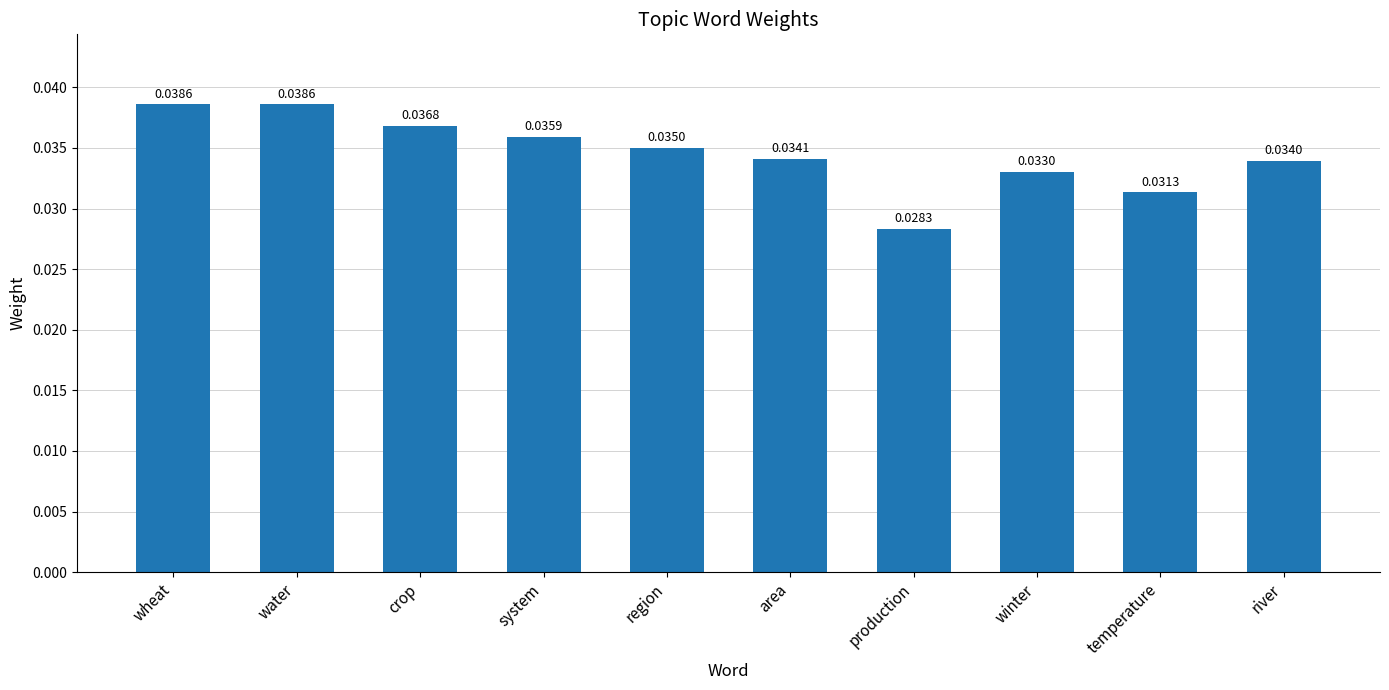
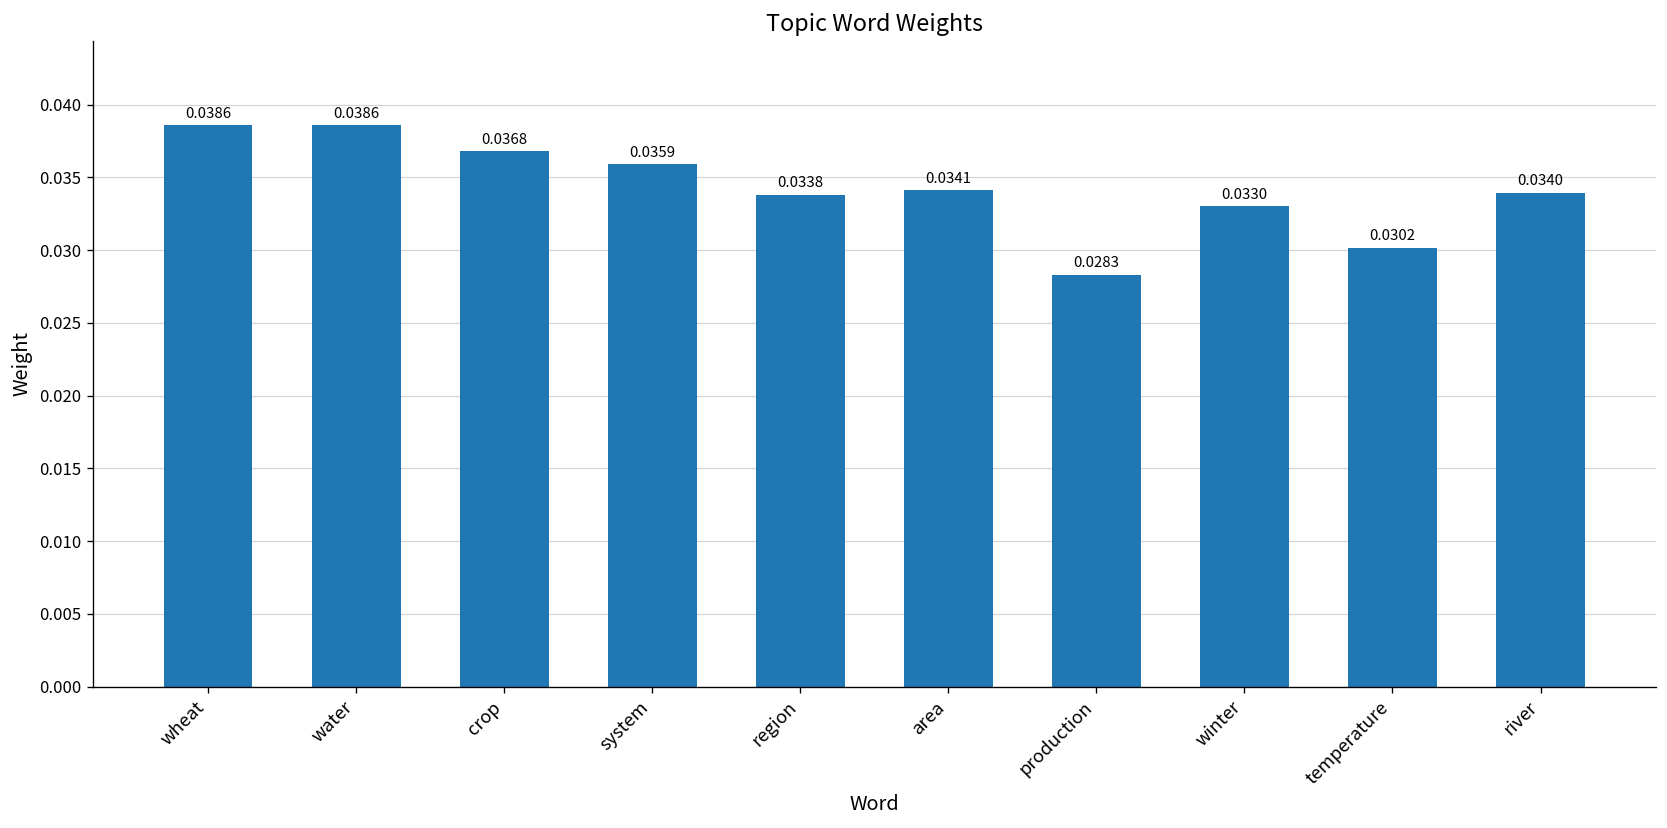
region: 0.0350 -> 0.0338
temperature: 0.0313 -> 0.0302
